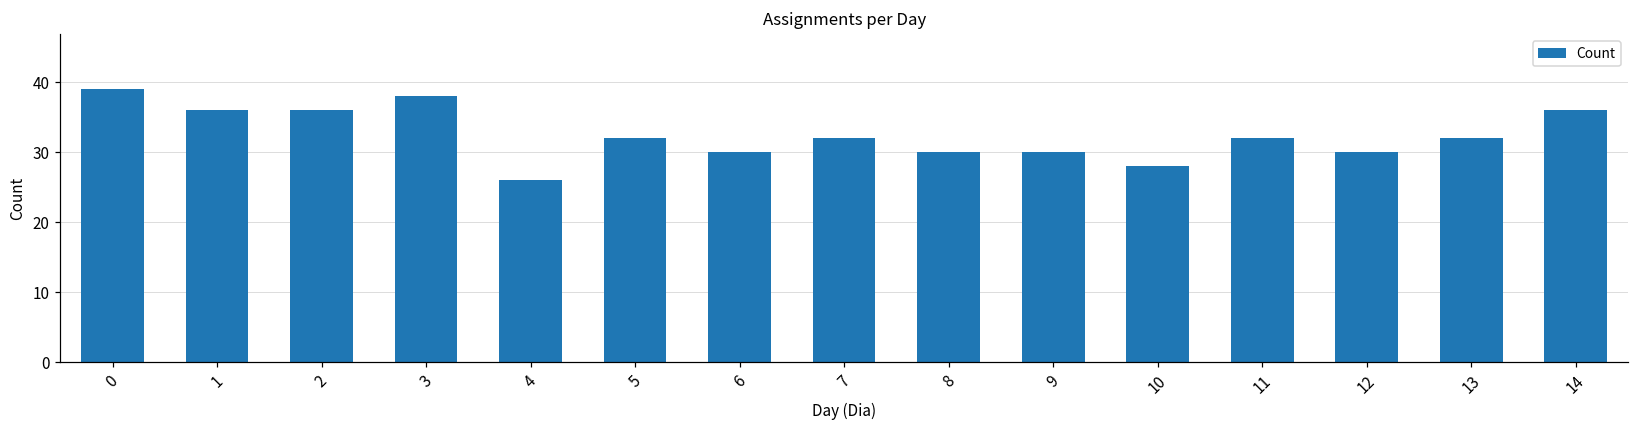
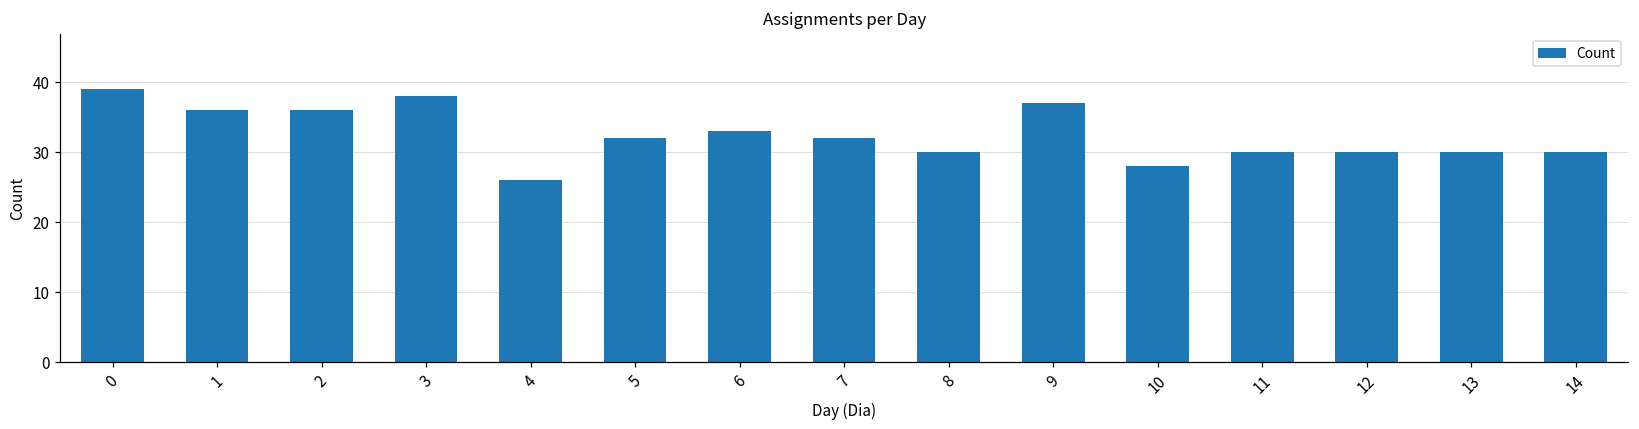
6: 30 -> 33
9: 30 -> 37
11: 32 -> 30
13: 32 -> 30
14: 36 -> 30
